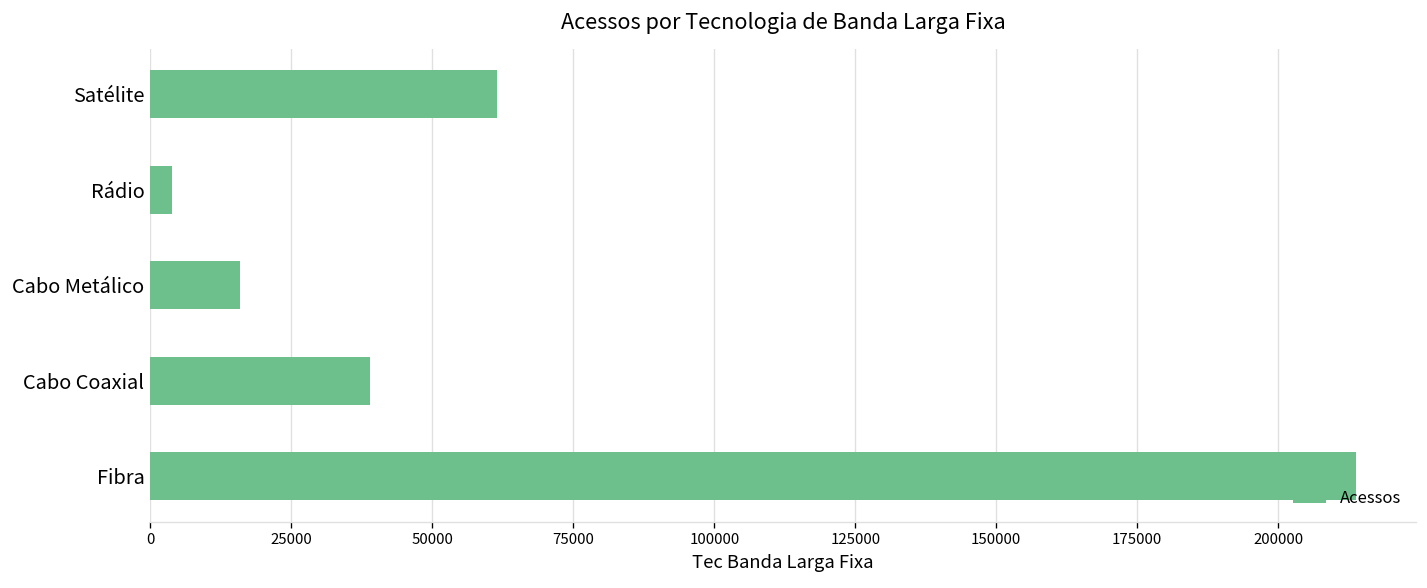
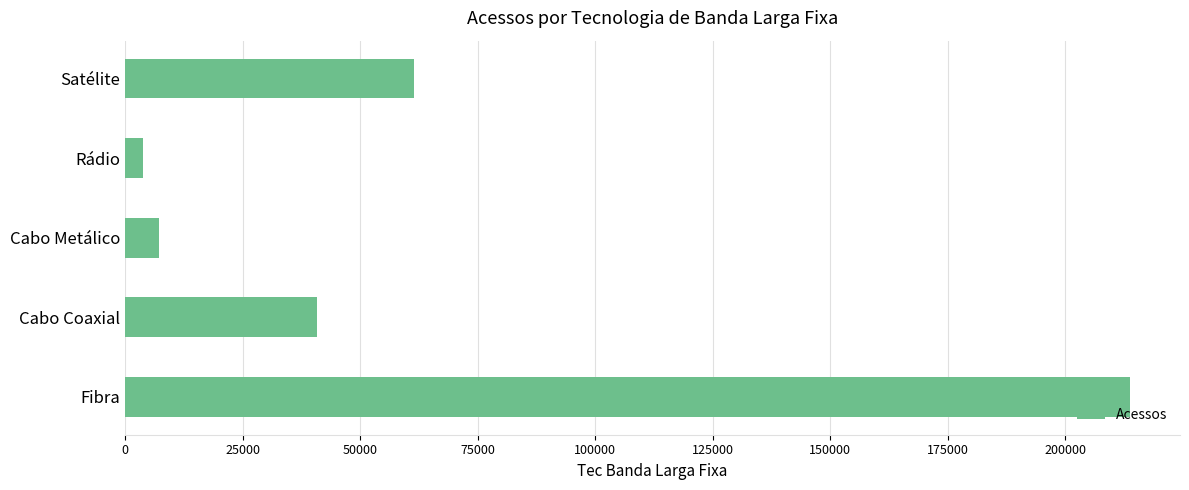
Cabo Metálico: 16000 -> 7000
Cabo Coaxial: 39000 -> 41000
